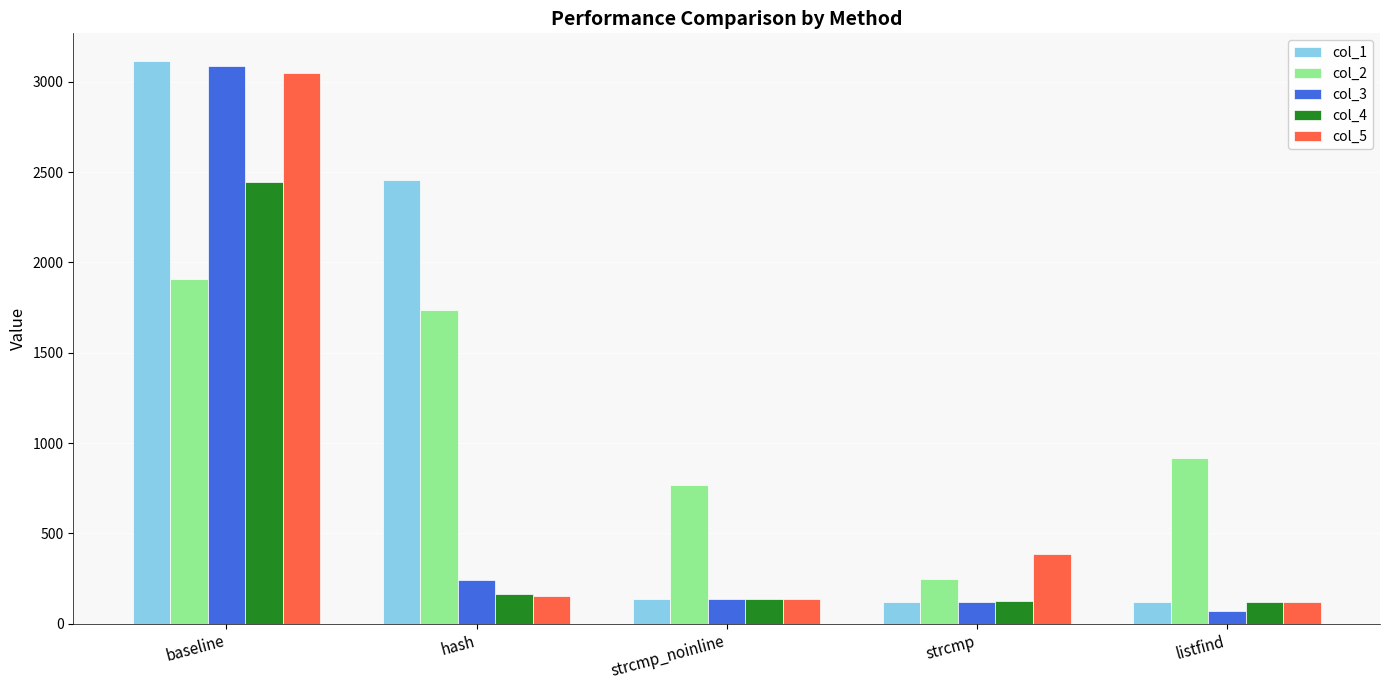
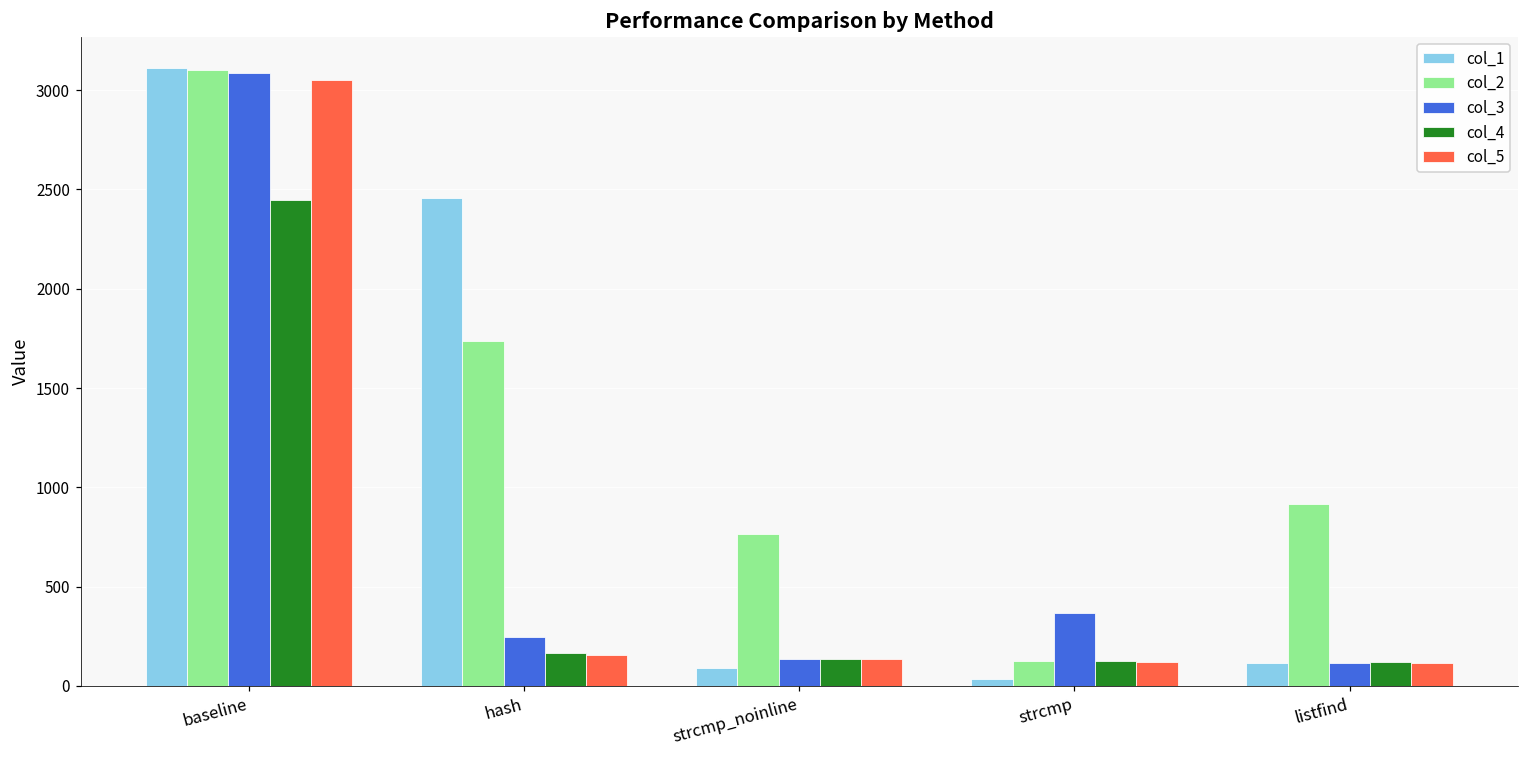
col_2, baseline: 1910 -> 3100
col_1, strcmp_noinline: 140 -> 90
col_1, strcmp: 120 -> 40
col_2, strcmp: 250 -> 130
col_3, strcmp: 120 -> 370
col_5, strcmp: 390 -> 120
col_3, listfind: 70 -> 120
